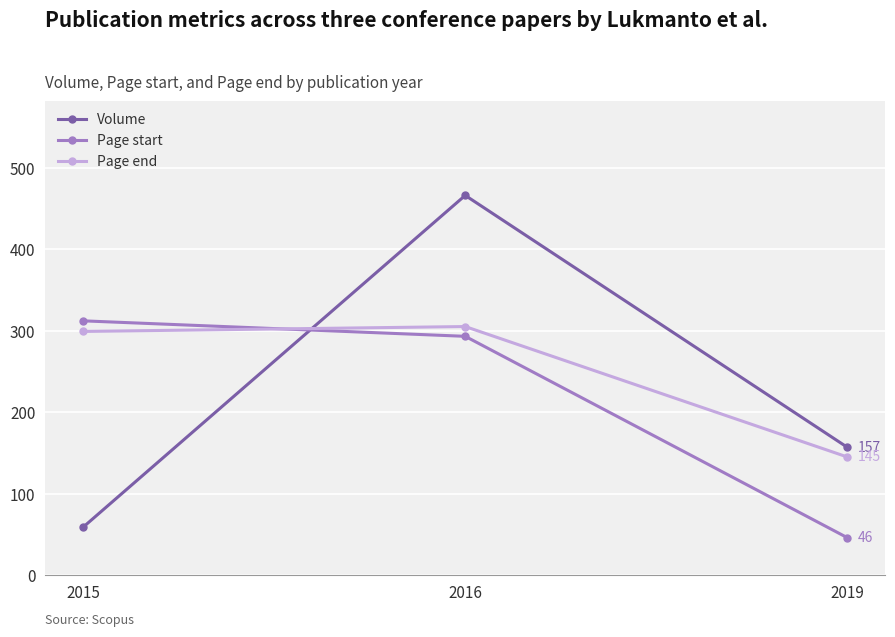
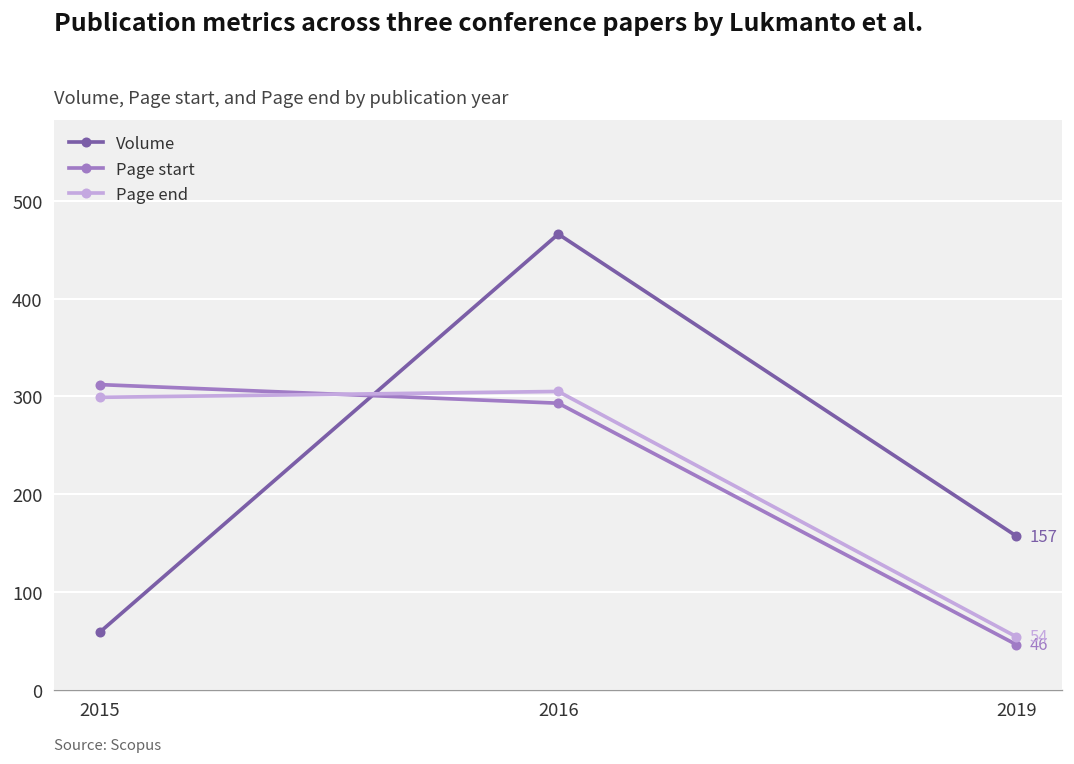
Page end, 2019: 145 -> 54
